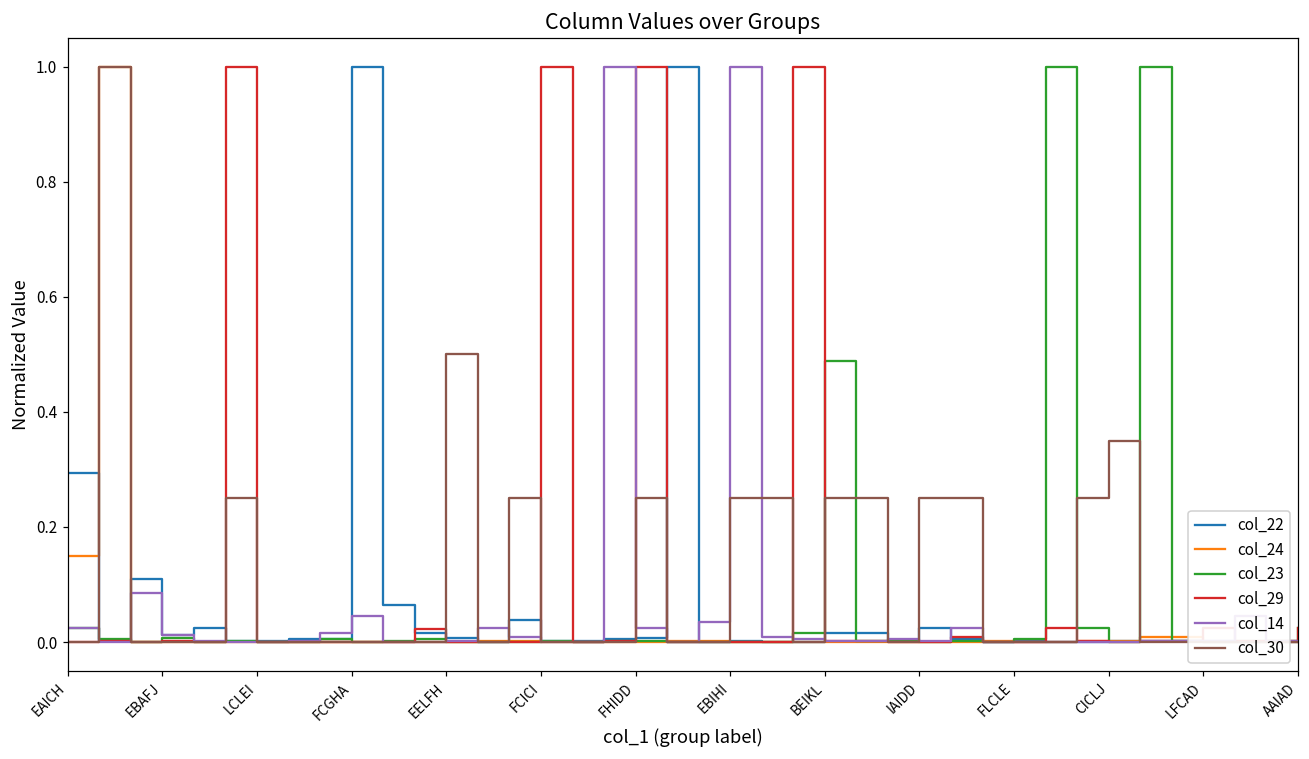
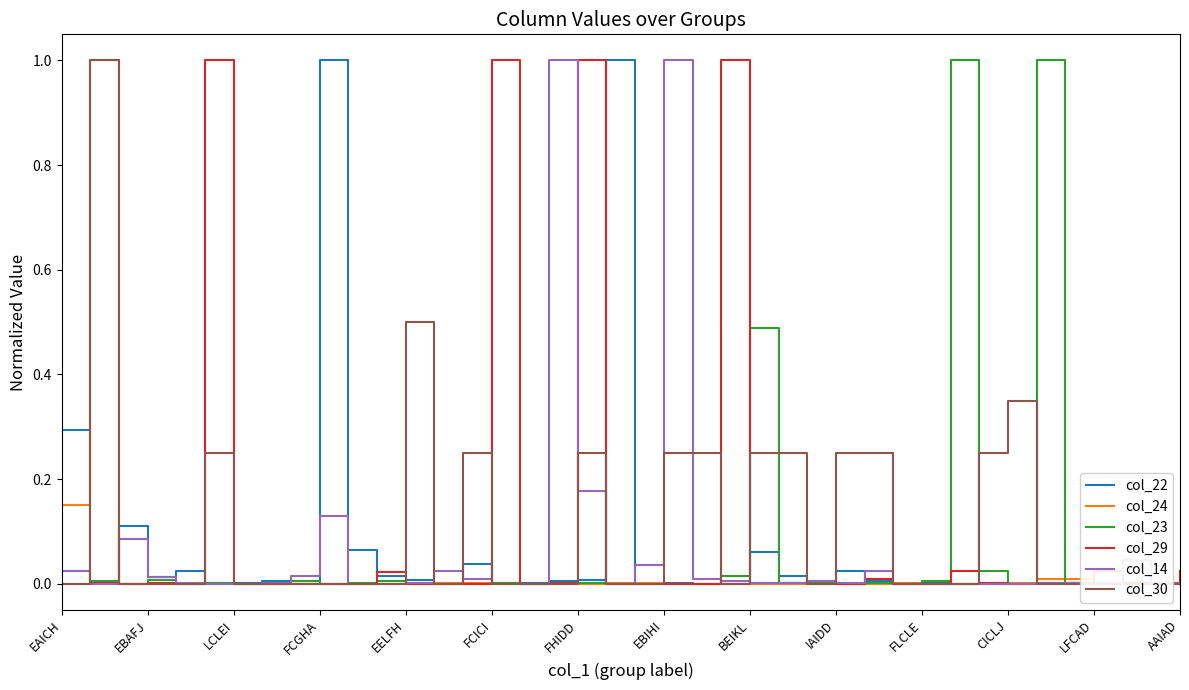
col_14, FCGHA: 0.05 -> 0.13
col_14, FHIDD: 0.03 -> 0.18
col_22, BEIKL: 0.02 -> 0.06
